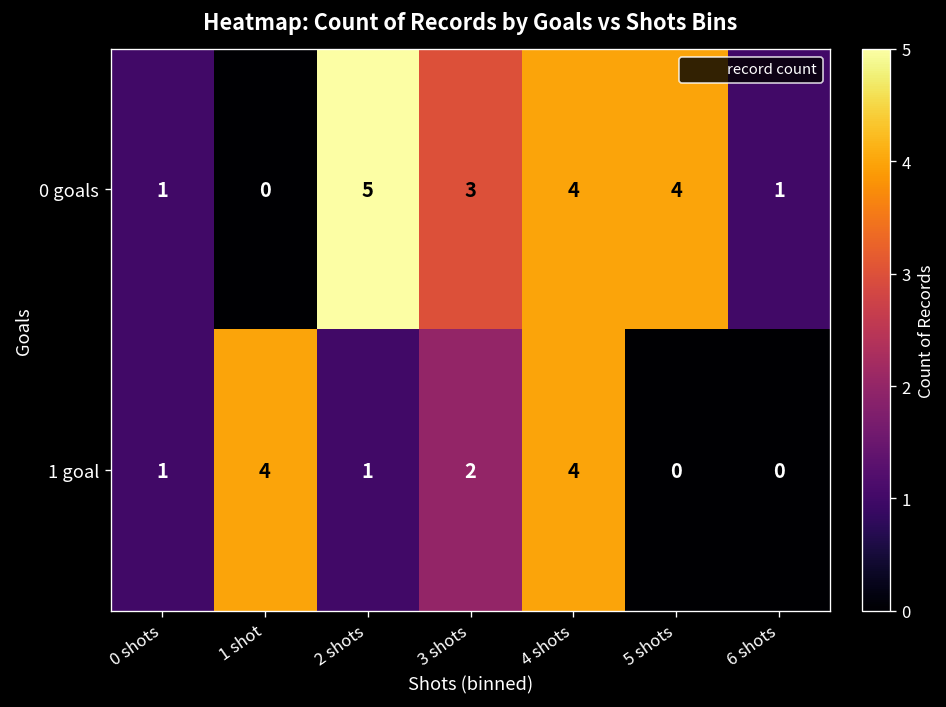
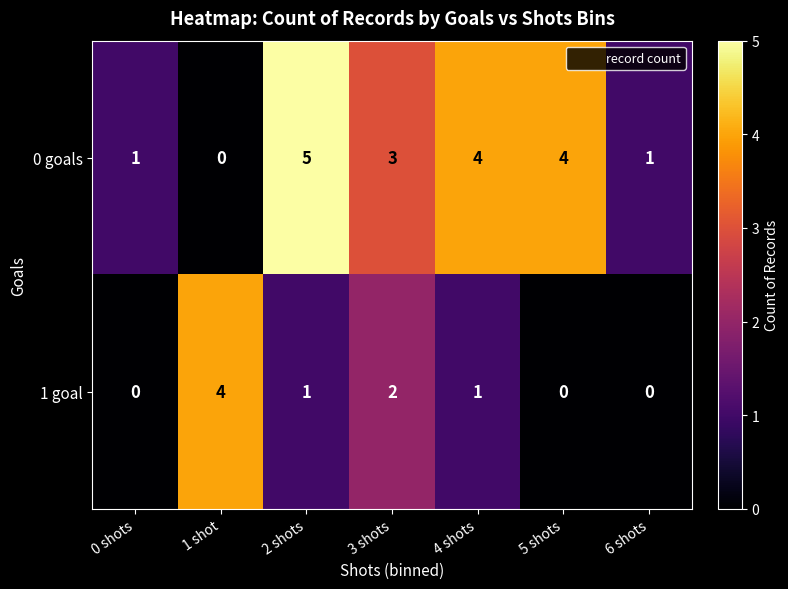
1 goal, 0 shots: 1 -> 0
1 goal, 4 shots: 4 -> 1
